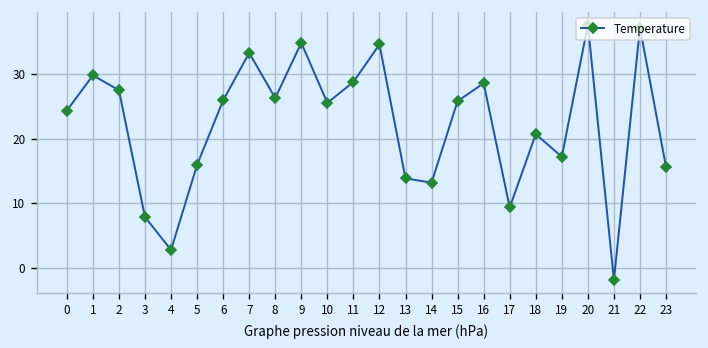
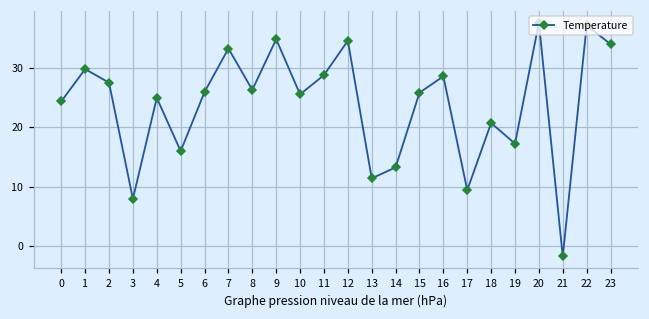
4: 3 -> 25
13: 14 -> 11
23: 16 -> 34
